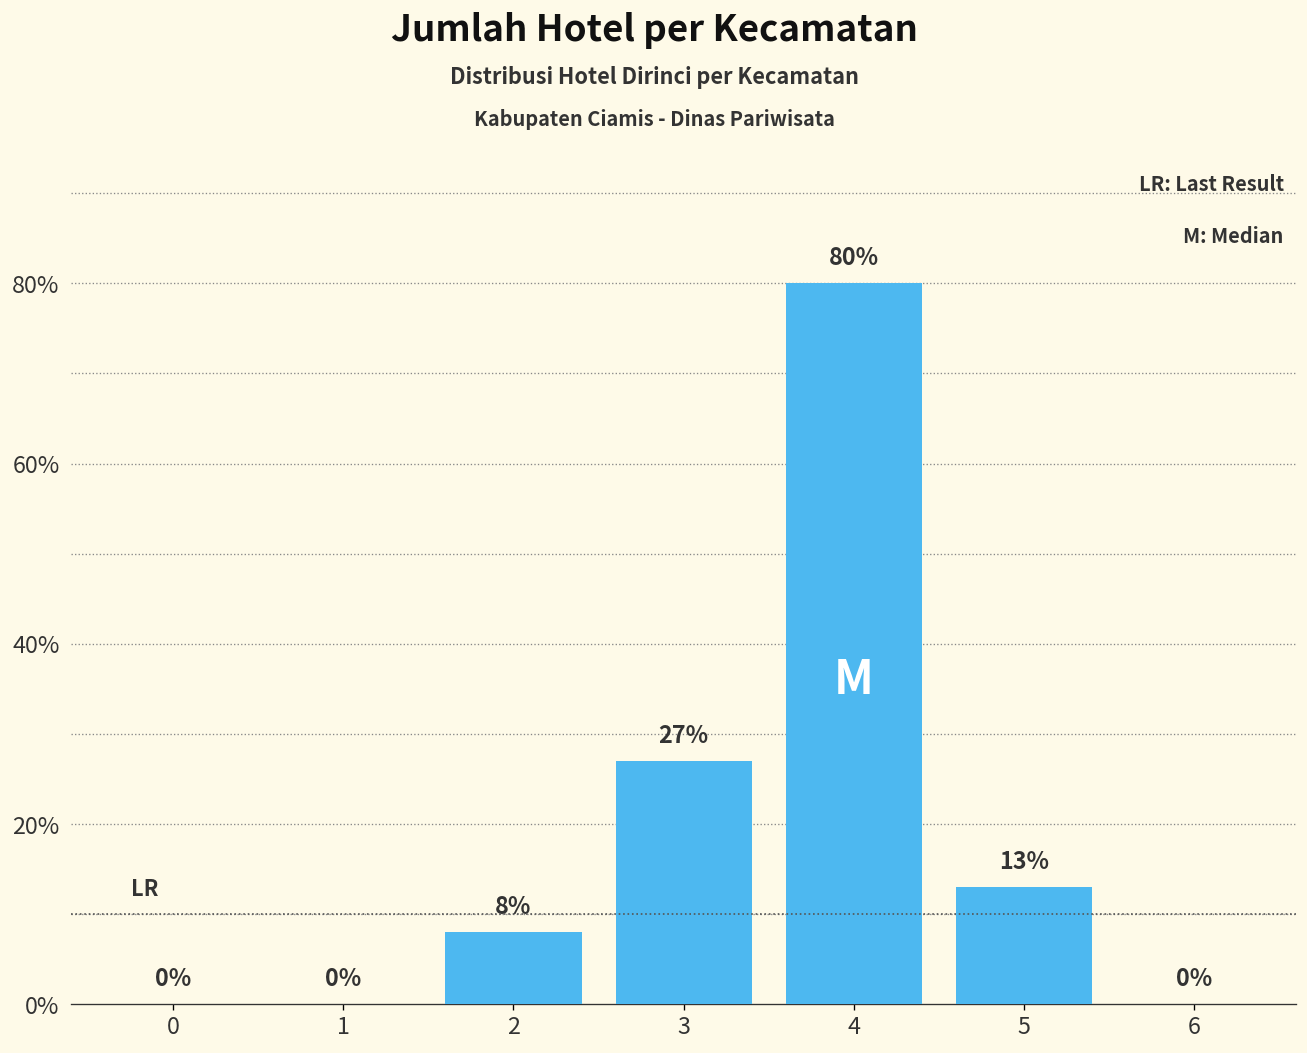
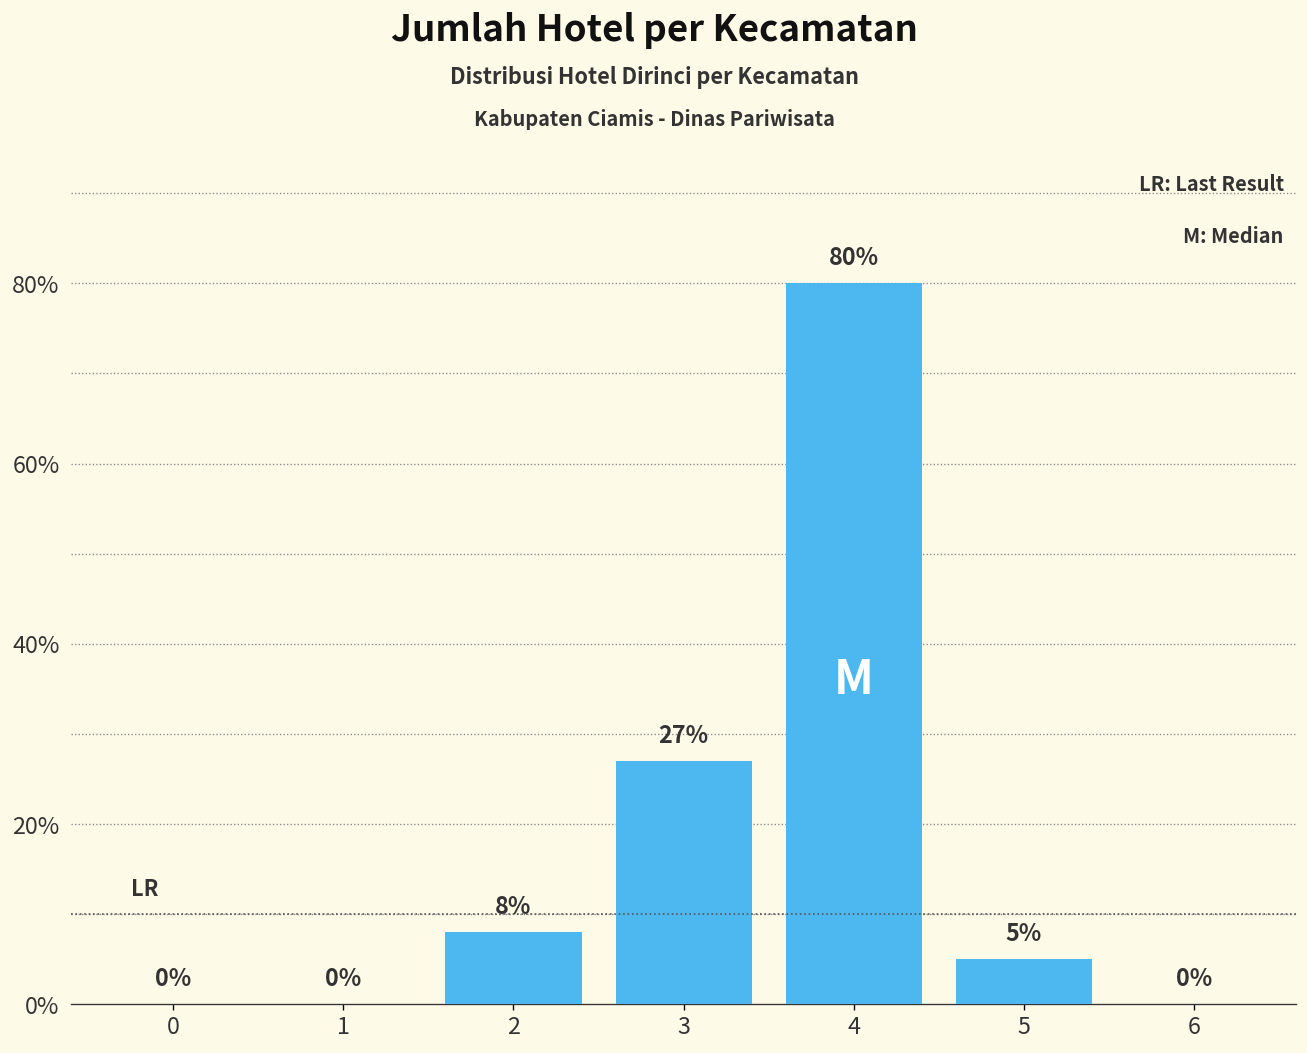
5: 13% -> 5%
